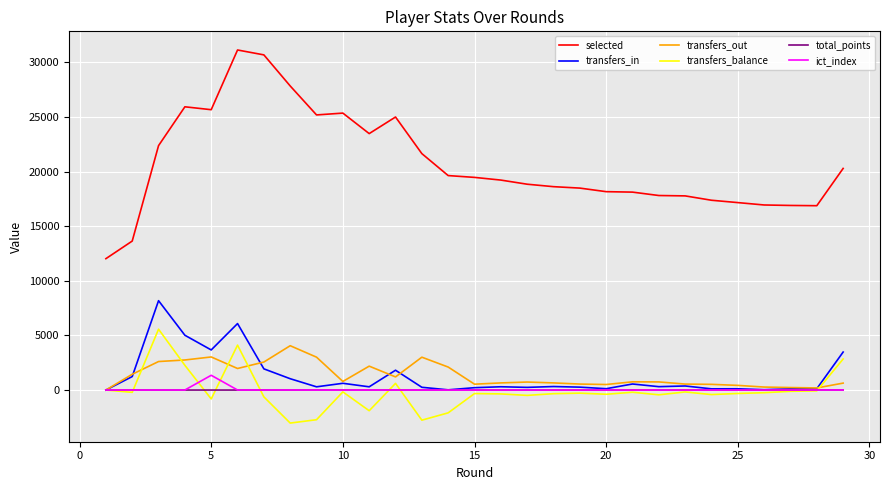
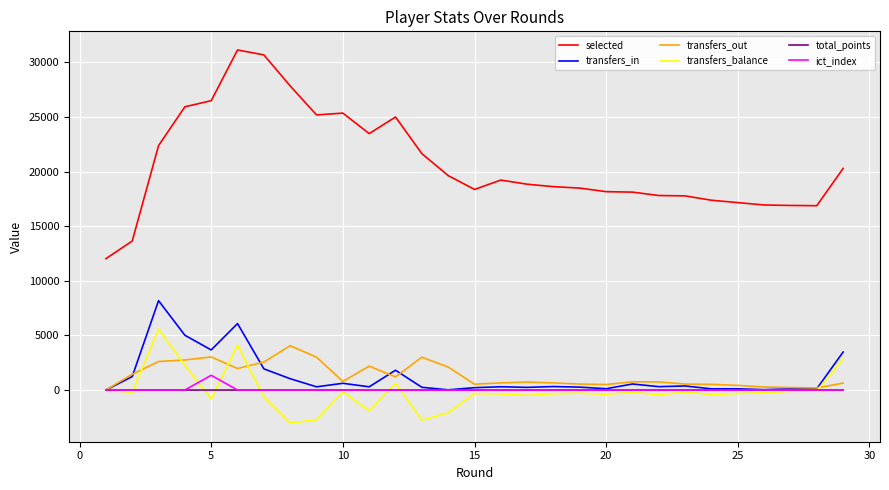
selected, 5: 25700 -> 26500
selected, 15: 19500 -> 18400
